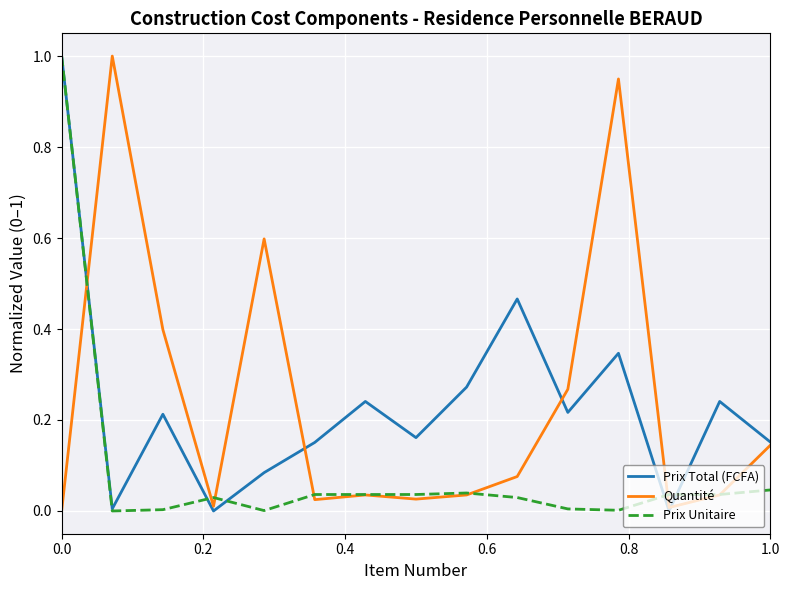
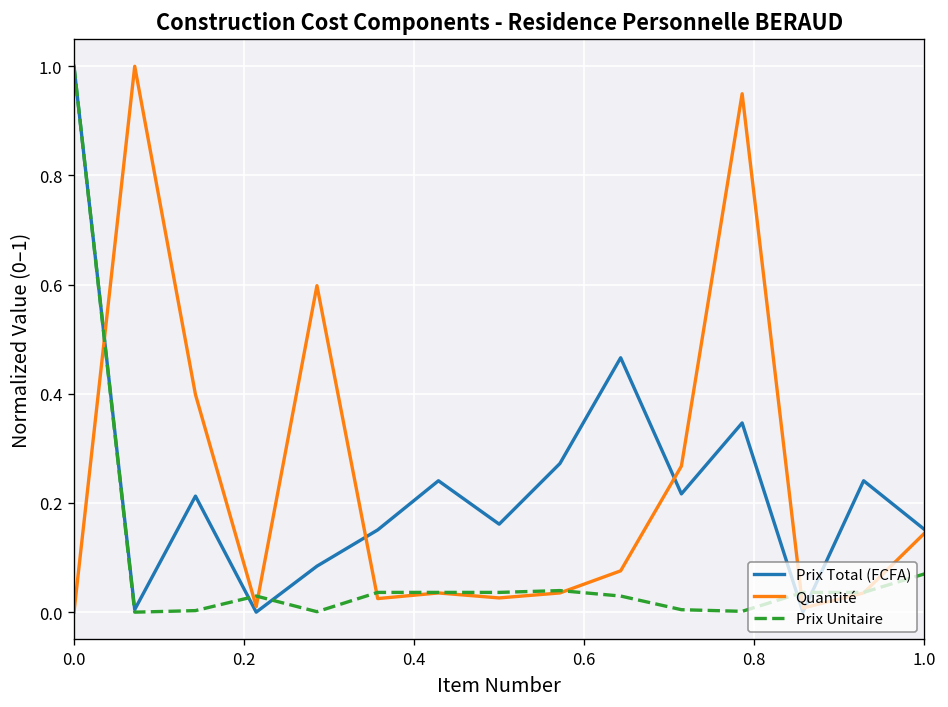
Prix Unitaire, 1.0: 0.05 -> 0.07
